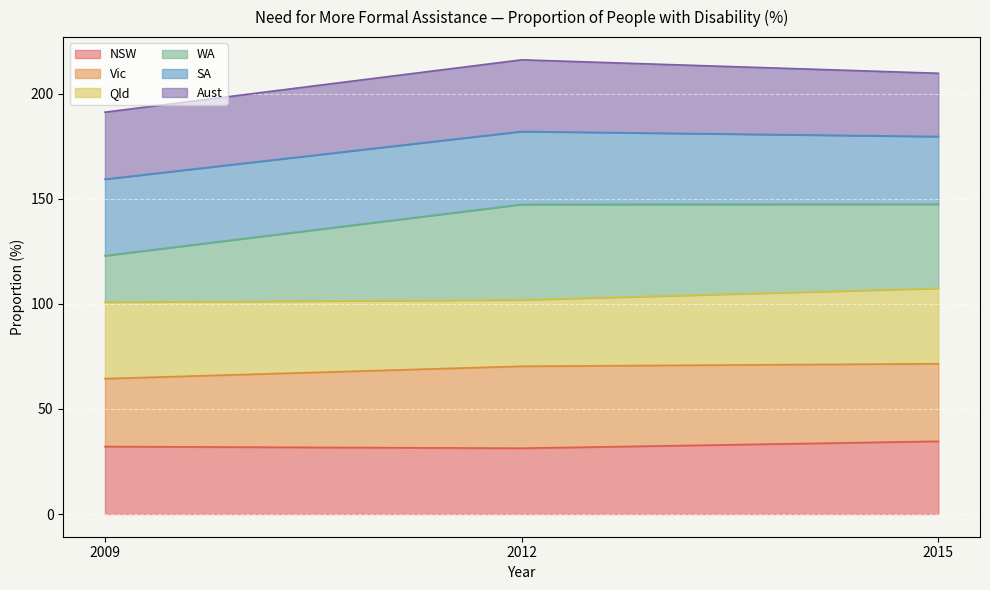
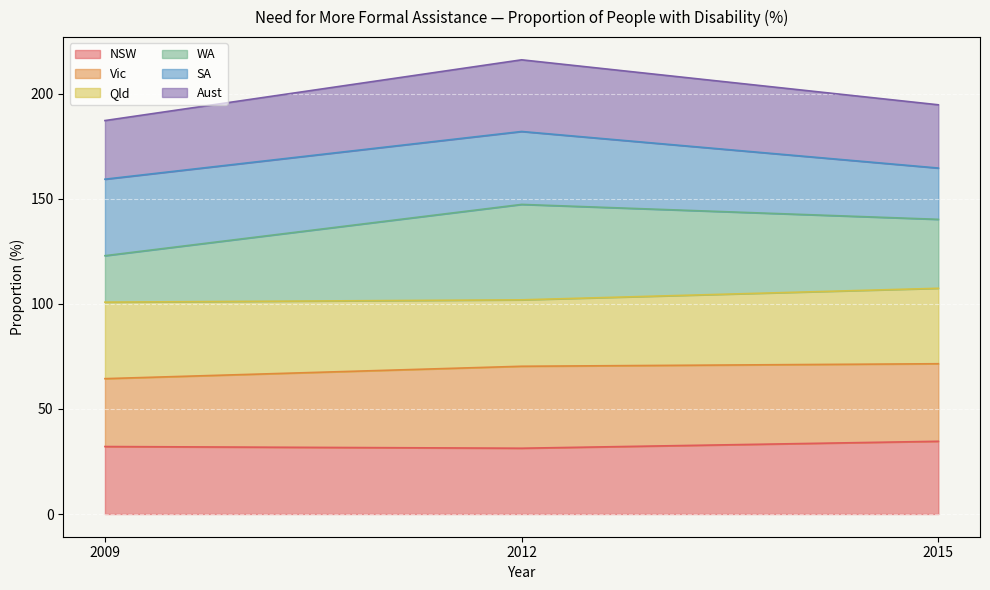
Aust, 2009: 32 -> 28
WA, 2015: 40 -> 33
SA, 2015: 32 -> 24
